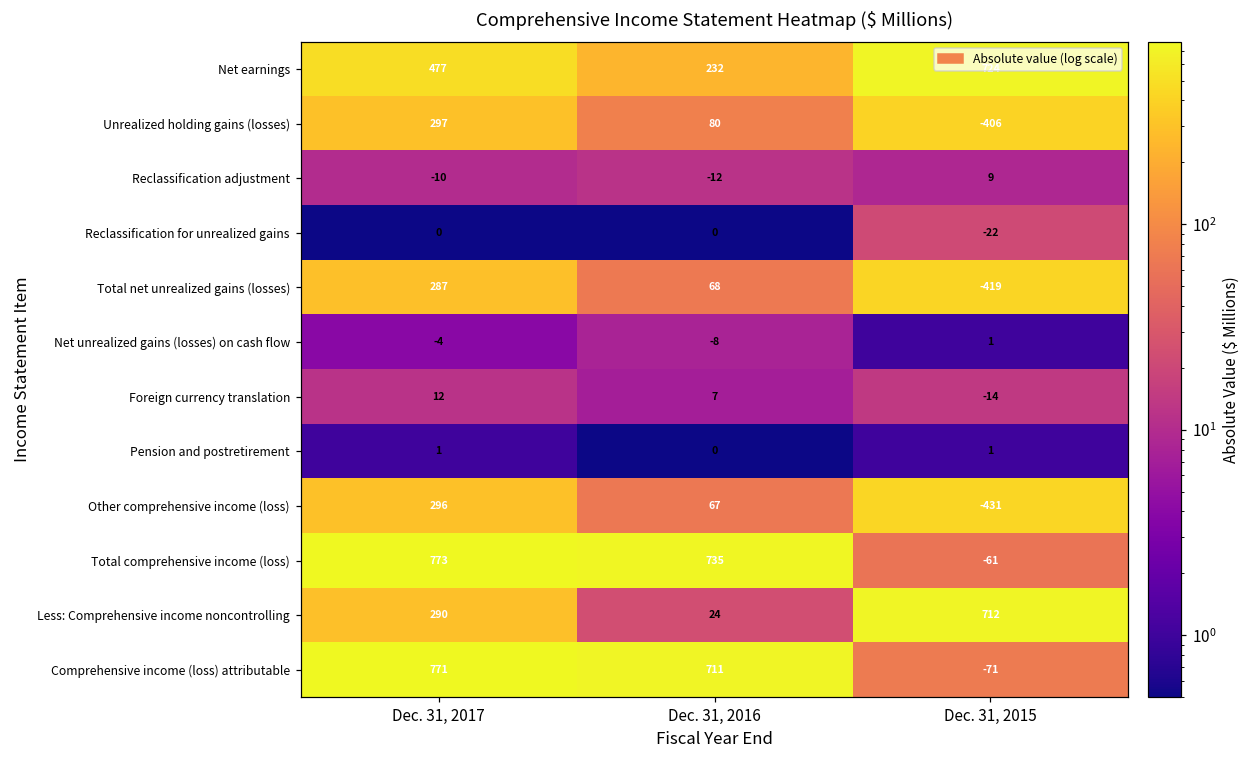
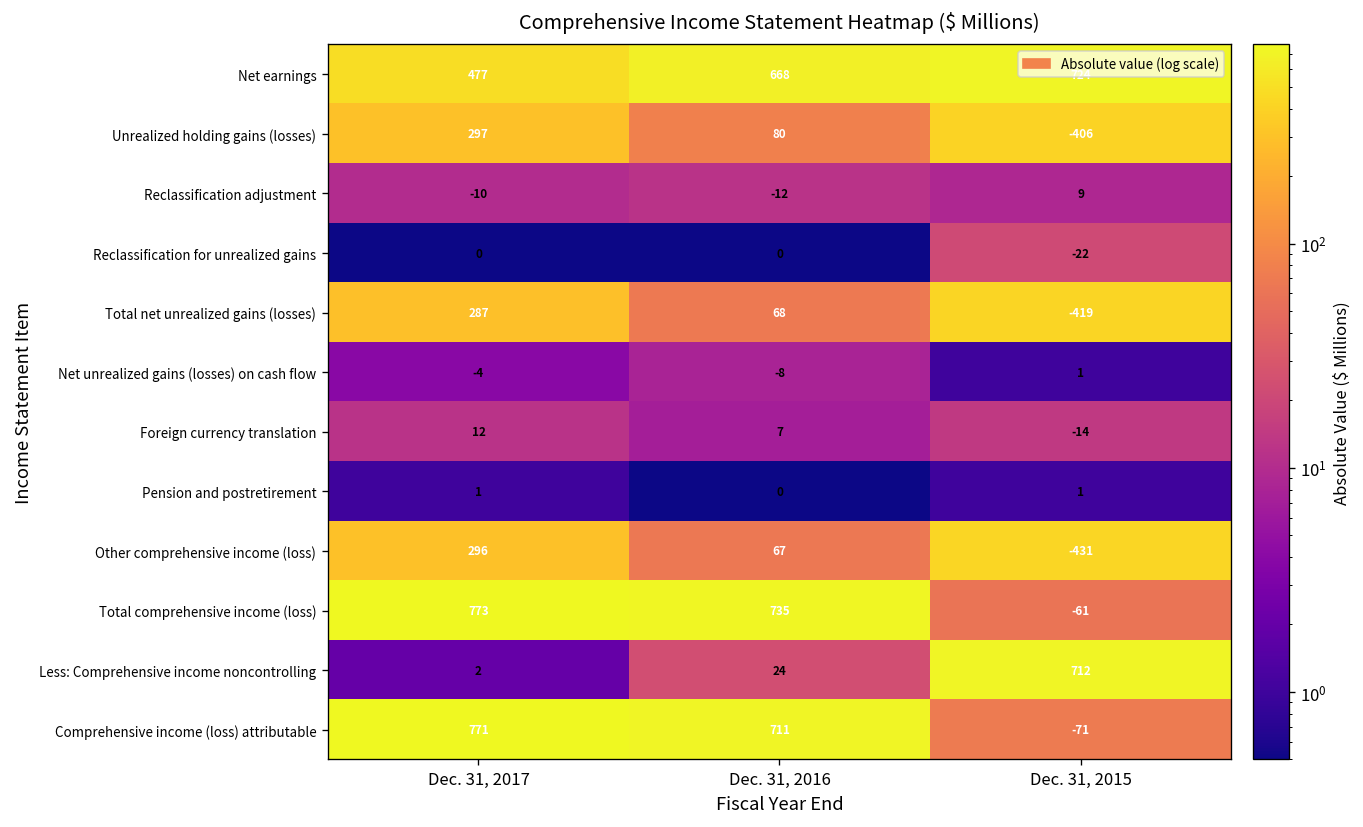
Net earnings, Dec. 31, 2016: 232 -> 668
Less: Comprehensive income noncontrolling, Dec. 31, 2017: 290 -> 2
